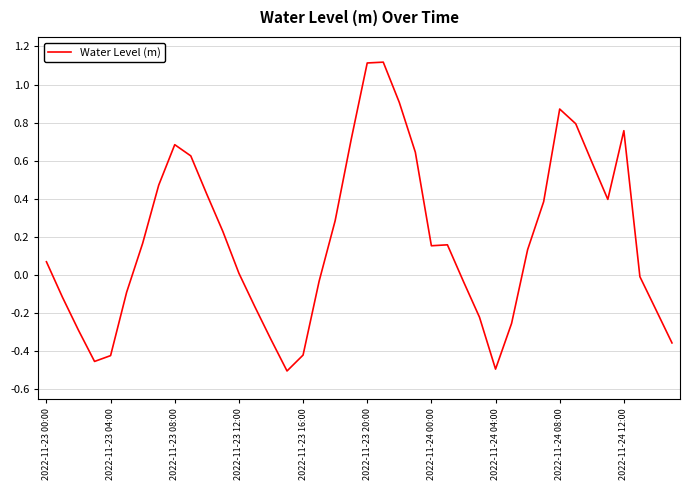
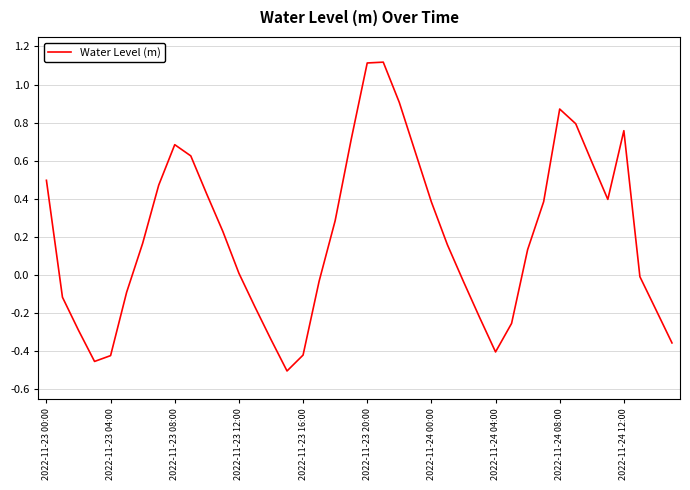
2022-11-23 00:00: 0.07 -> 0.50
2022-11-24 00:00: 0.15 -> 0.38
2022-11-24 04:00: -0.49 -> -0.40
